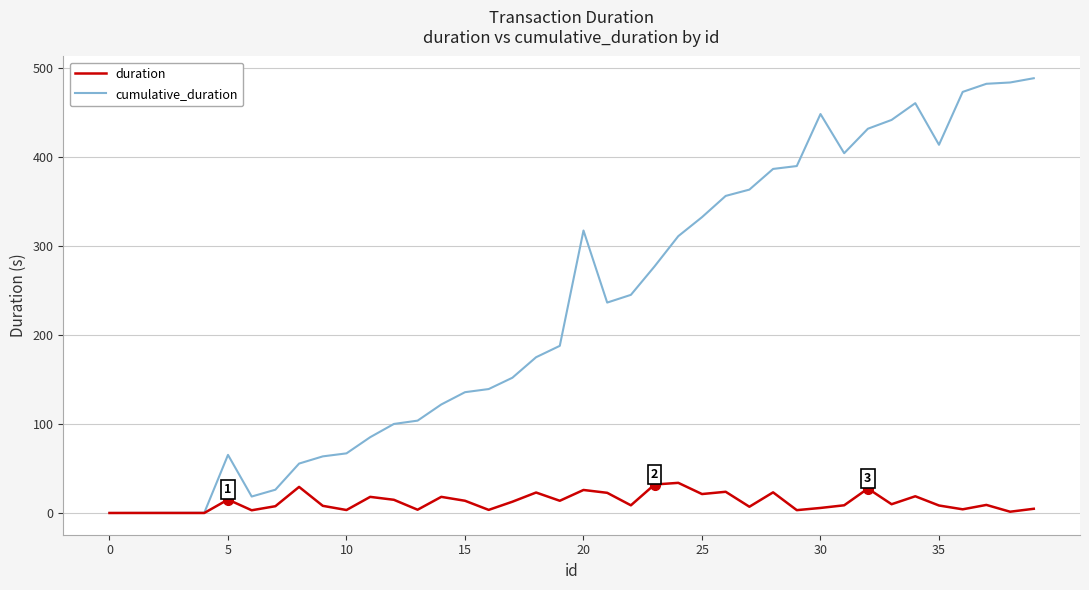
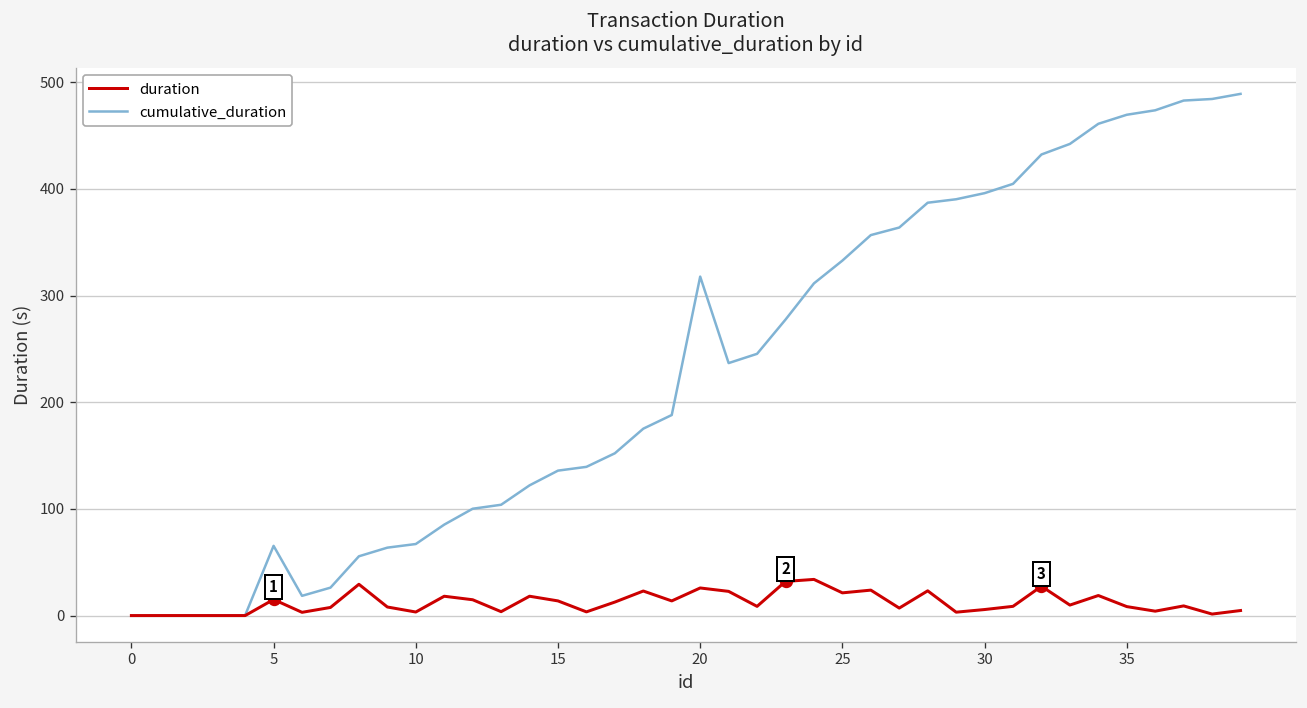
cumulative_duration, 30: 450 -> 400
cumulative_duration, 35: 410 -> 470
